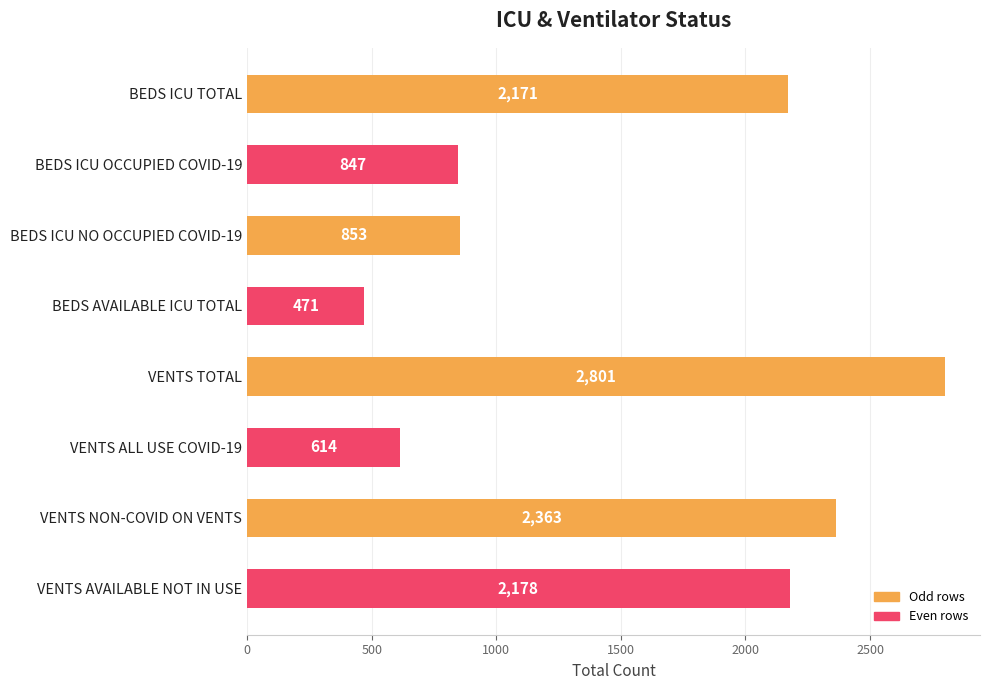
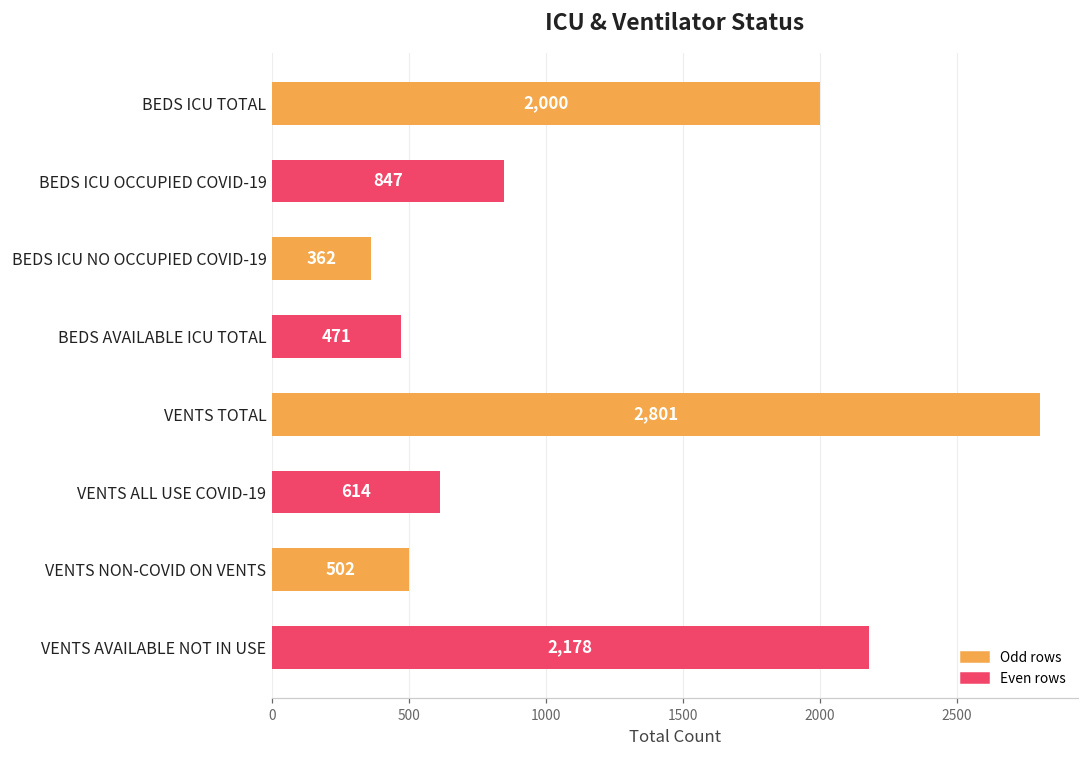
BEDS ICU TOTAL: 2,171 -> 2,000
BEDS ICU NO OCCUPIED COVID-19: 853 -> 362
VENTS NON-COVID ON VENTS: 2,363 -> 502
